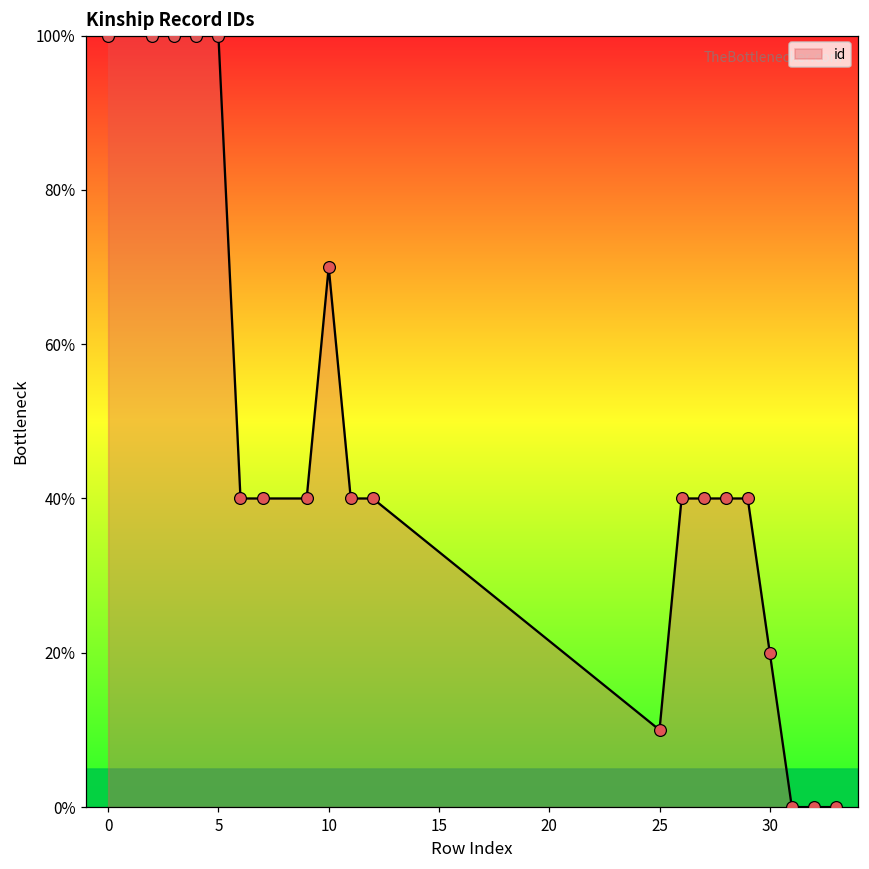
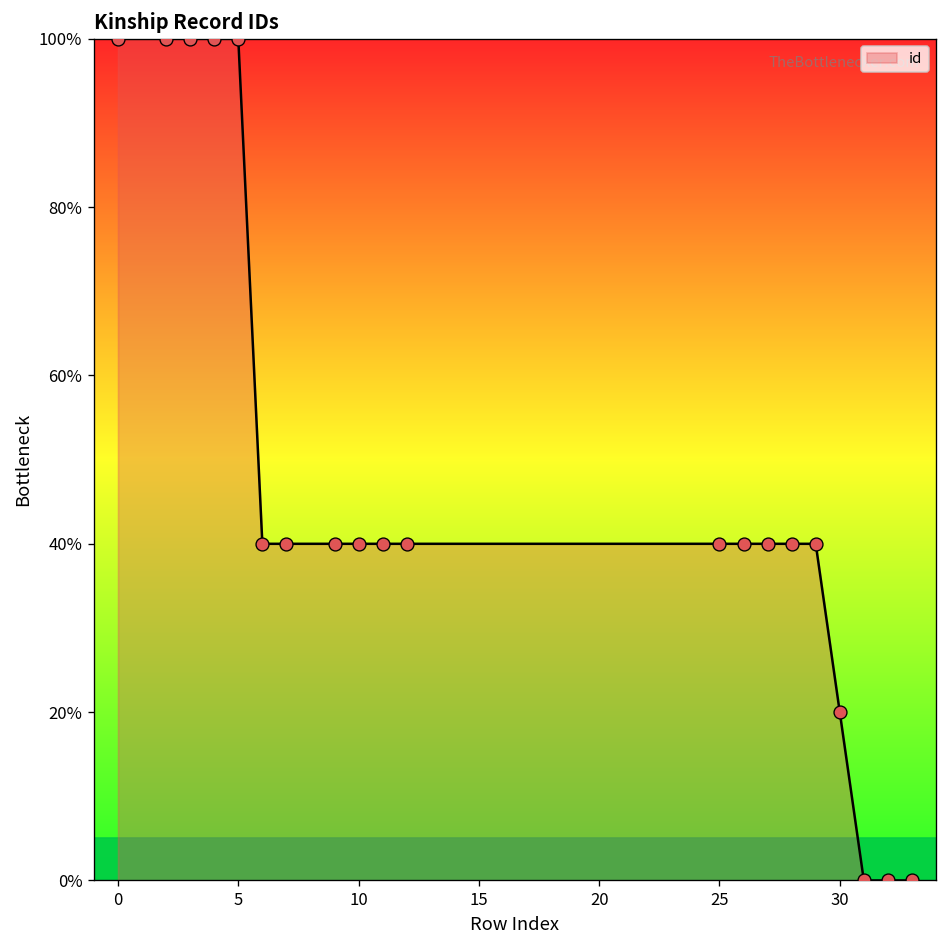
10: 70% -> 40%
25: 10% -> 40%
